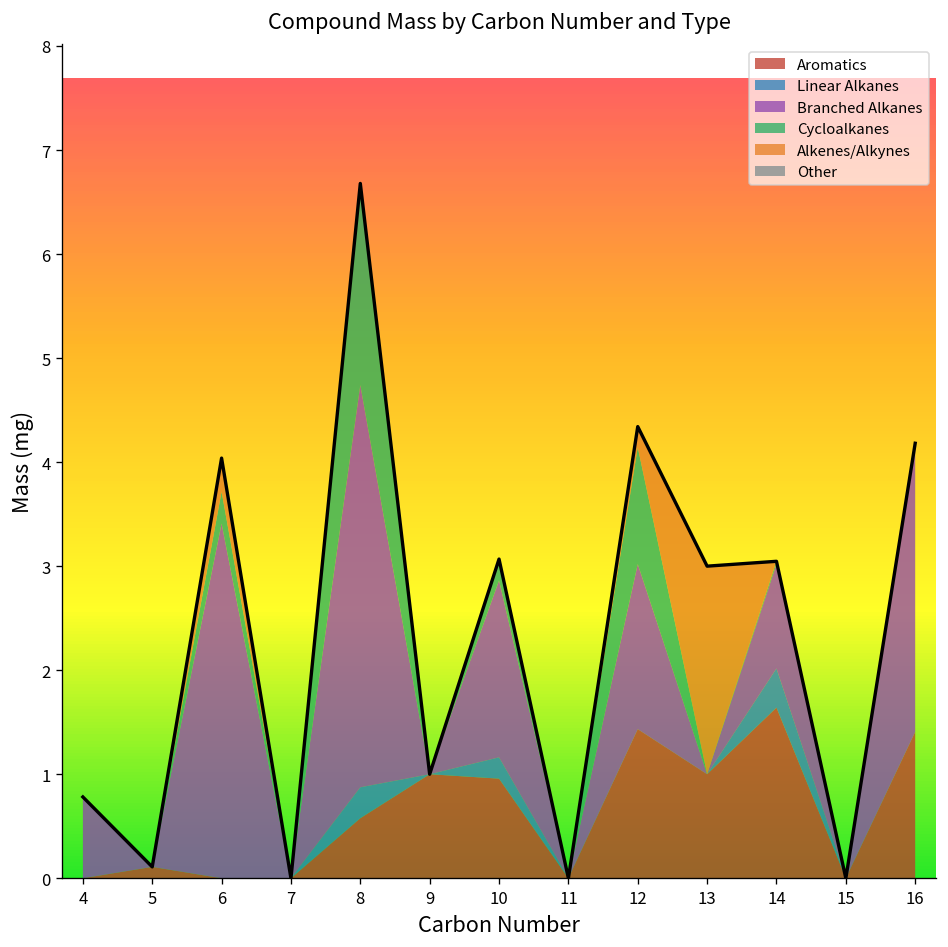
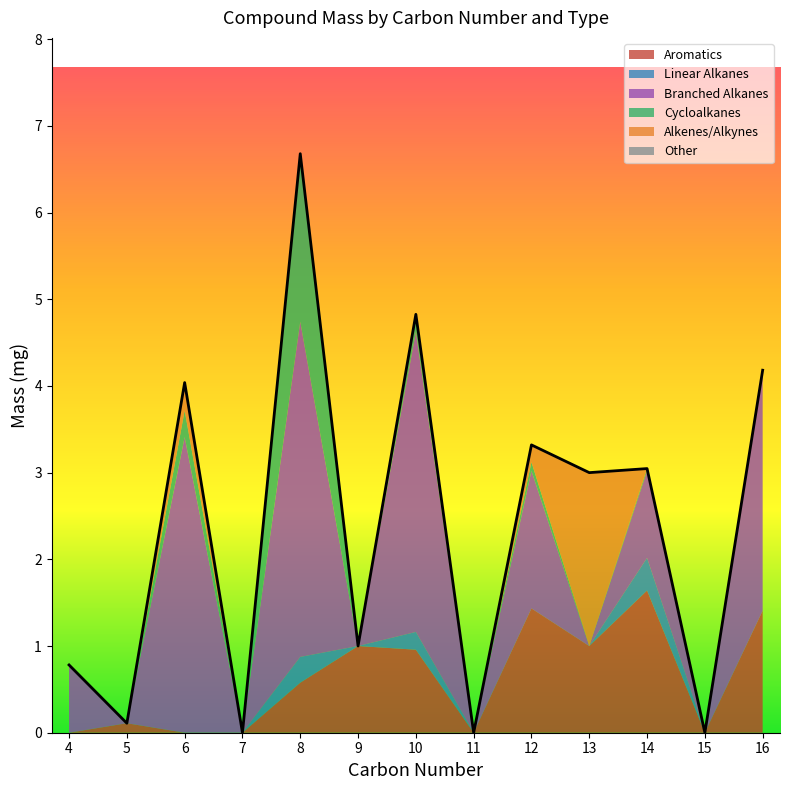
Branched Alkanes, 10: 1.7 -> 3.5
Cycloalkanes, 12: 1.1 -> 0.1
